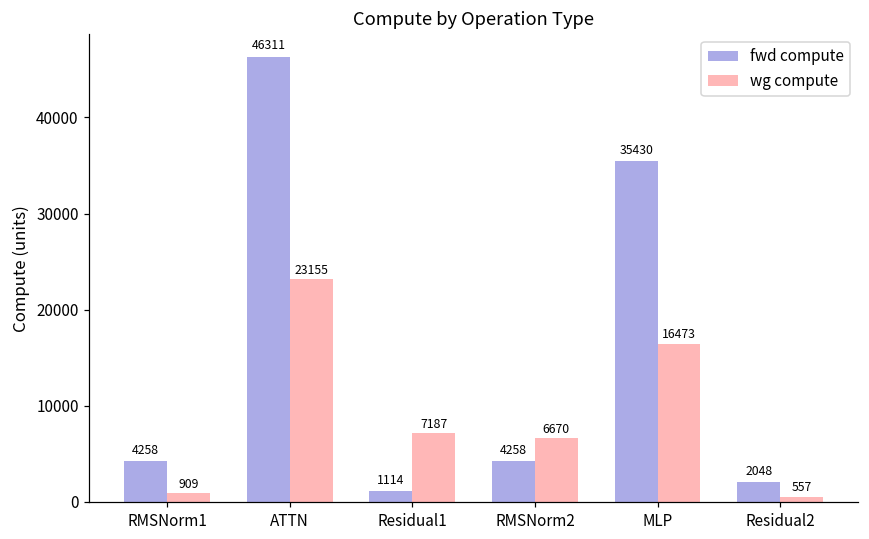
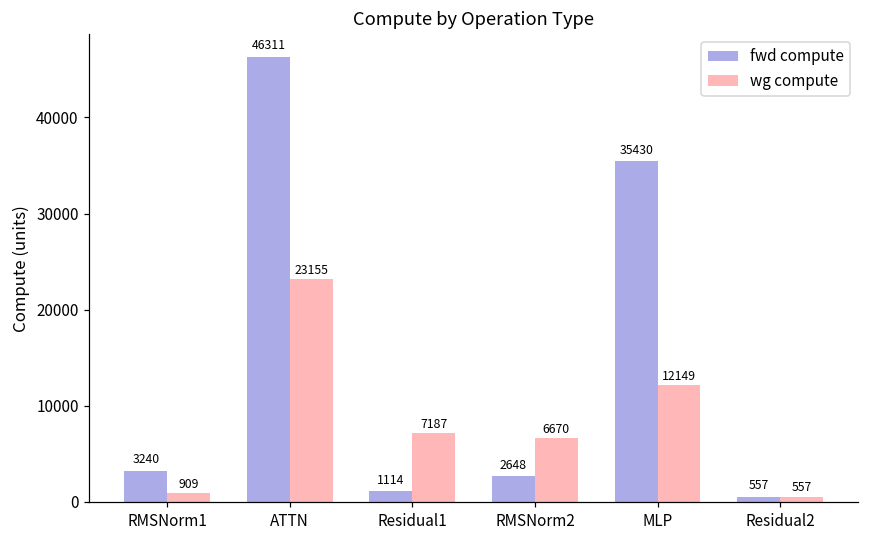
fwd compute, RMSNorm1: 4258 -> 3240
fwd compute, RMSNorm2: 4258 -> 2648
wg compute, MLP: 16473 -> 12149
fwd compute, Residual2: 2048 -> 557
